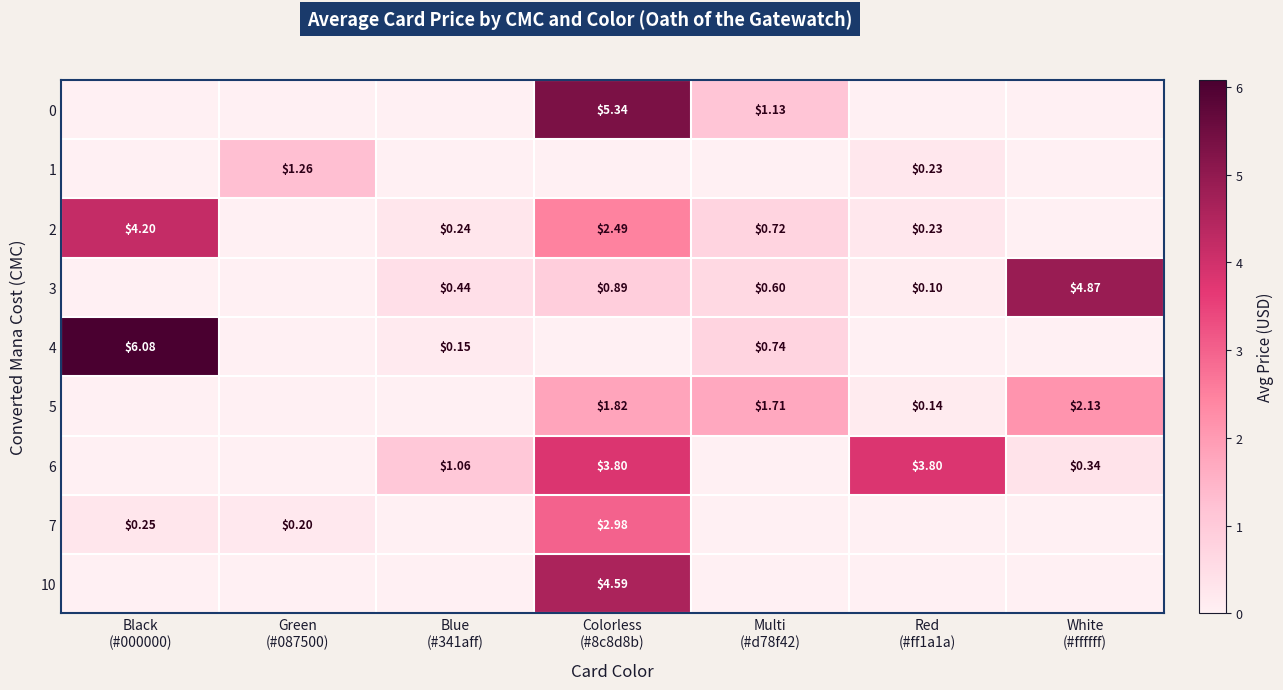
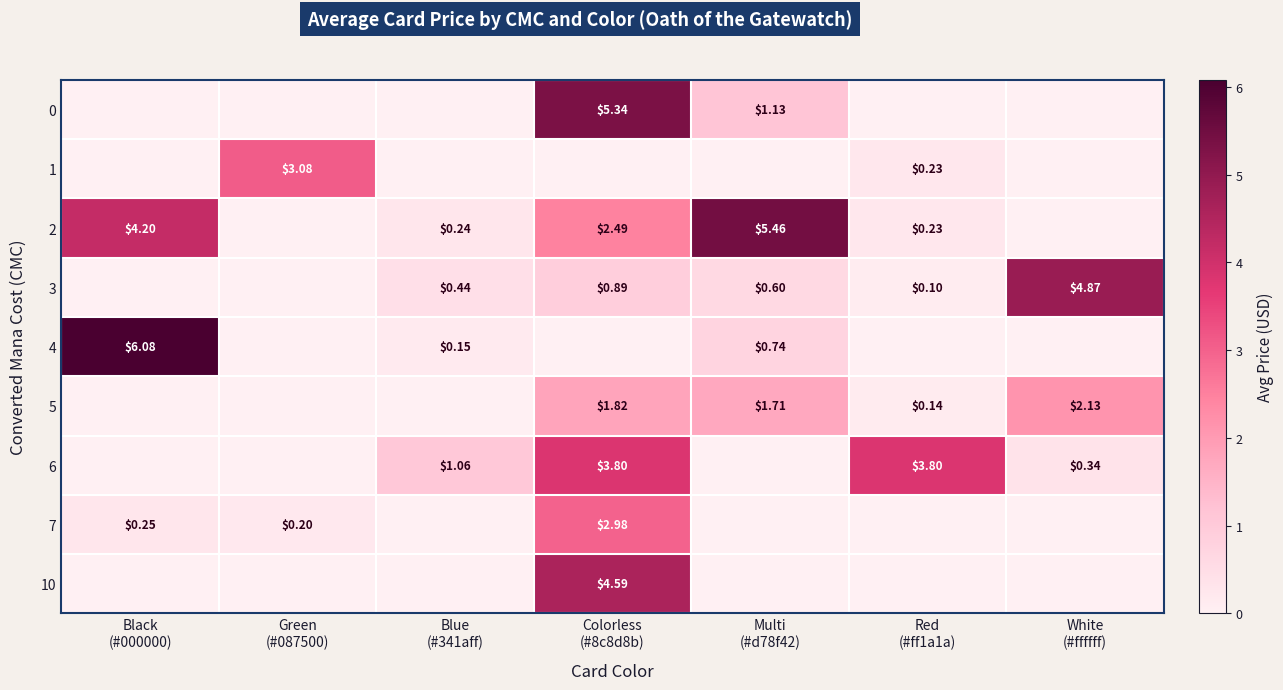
1, Green (#087500): $1.26 -> $3.08
2, Multi (#d78f42): $0.72 -> $5.46
